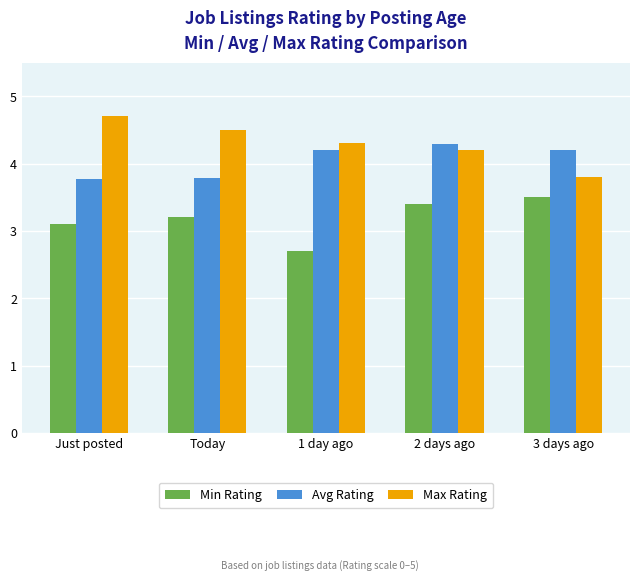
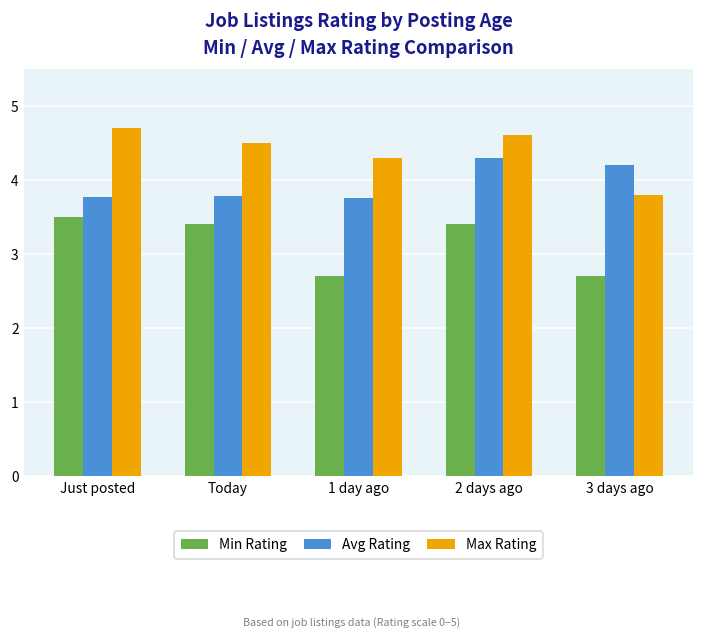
Min Rating, Just posted: 3.1 -> 3.5
Min Rating, Today: 3.2 -> 3.4
Avg Rating, 1 day ago: 4.2 -> 3.8
Max Rating, 2 days ago: 4.2 -> 4.6
Min Rating, 3 days ago: 3.5 -> 2.7
